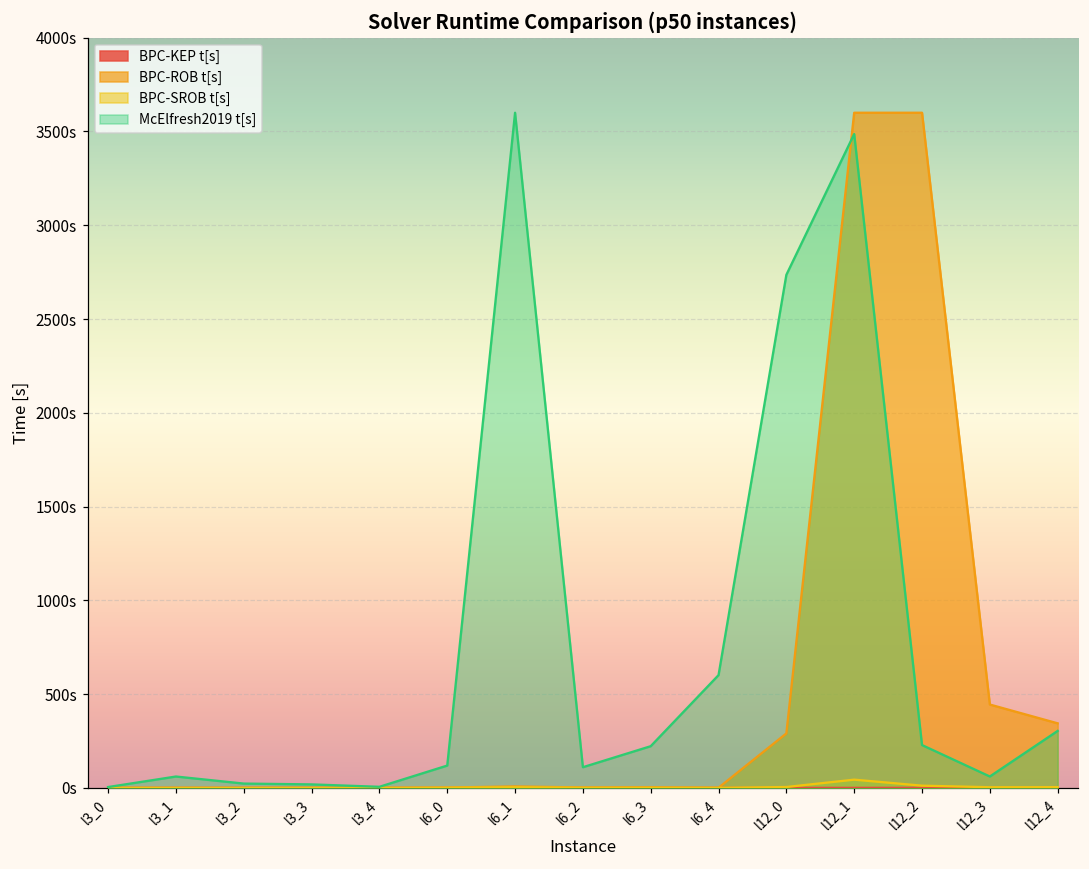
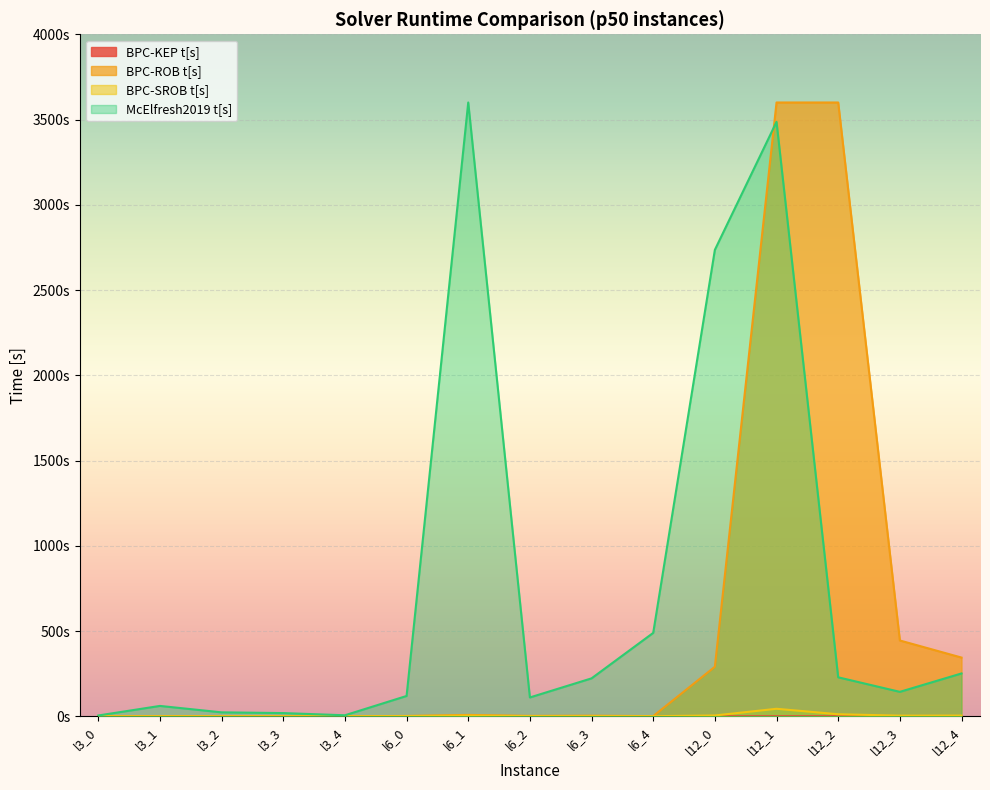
McElfresh2019 t[s], l6_4: 600s -> 490s
McElfresh2019 t[s], l12_3: 60s -> 140s
McElfresh2019 t[s], l12_4: 300s -> 250s
